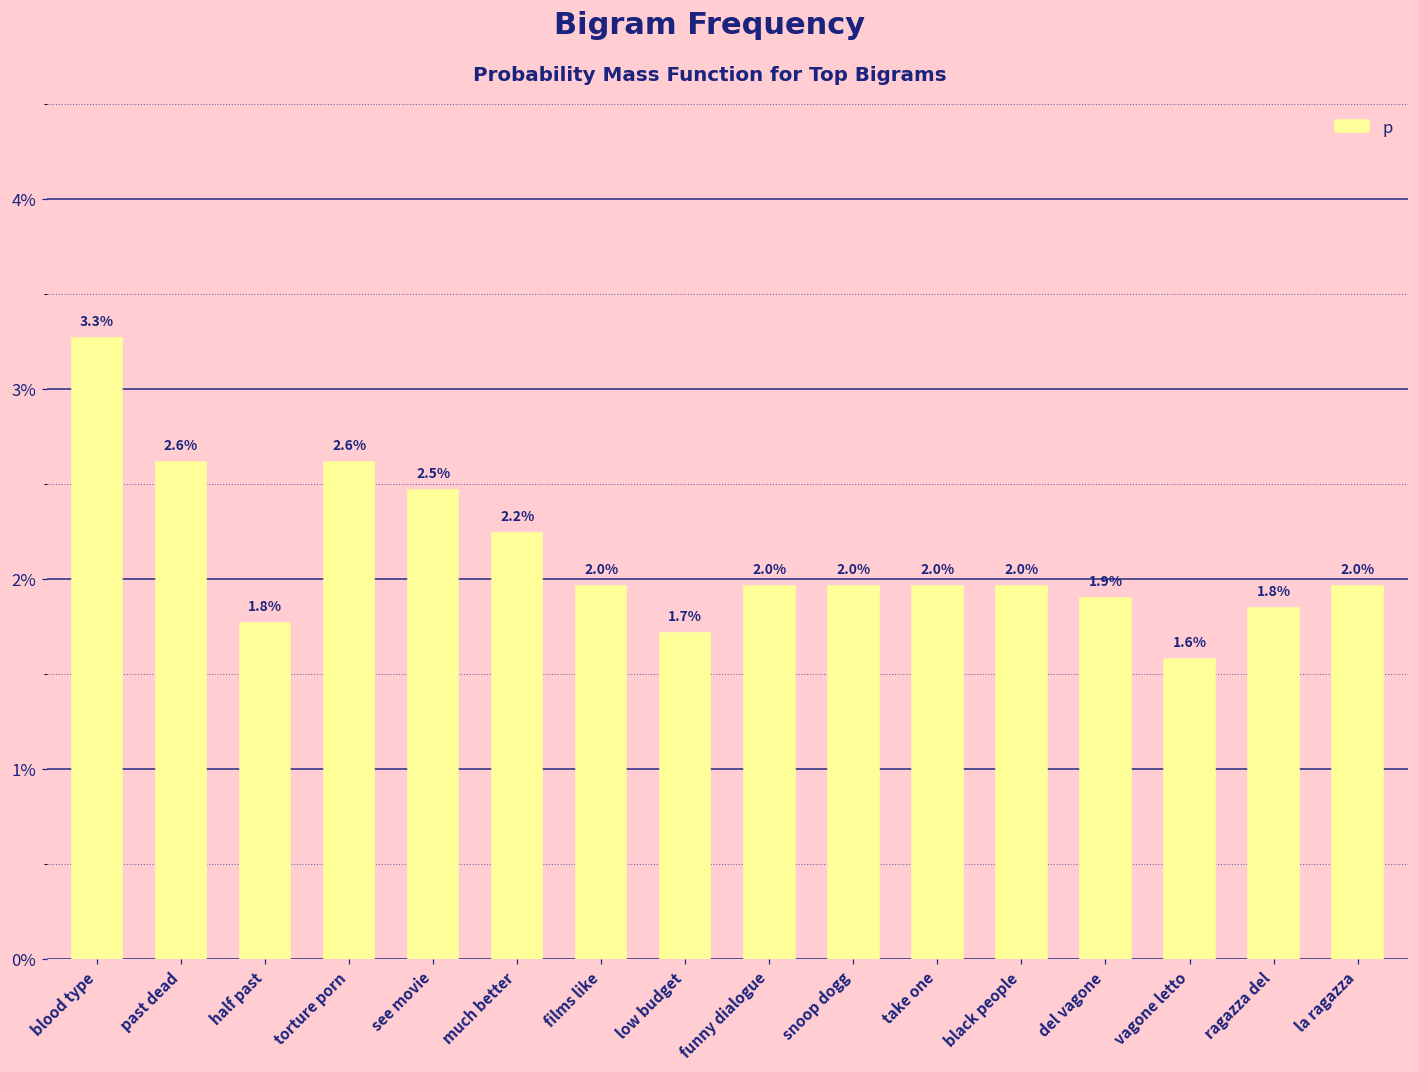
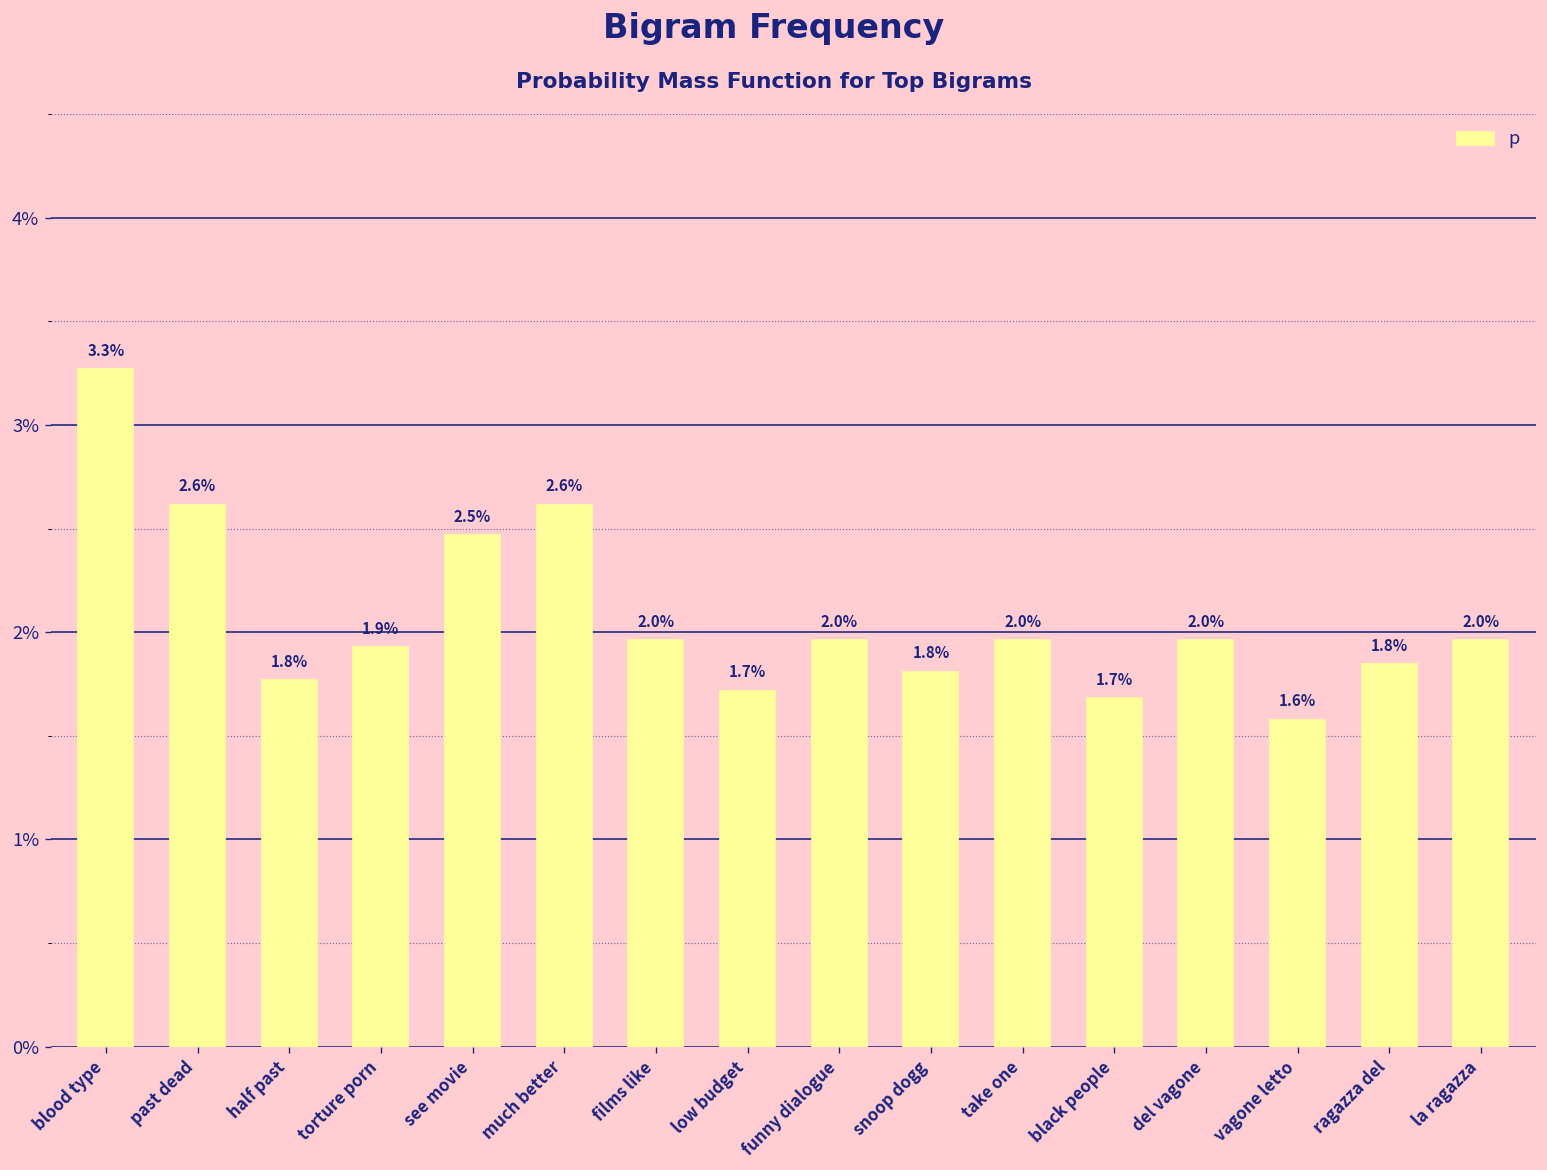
torture porn: 2.6% -> 1.9%
much better: 2.2% -> 2.6%
snoop dogg: 2.0% -> 1.8%
black people: 2.0% -> 1.7%
del vagone: 1.9% -> 2.0%
